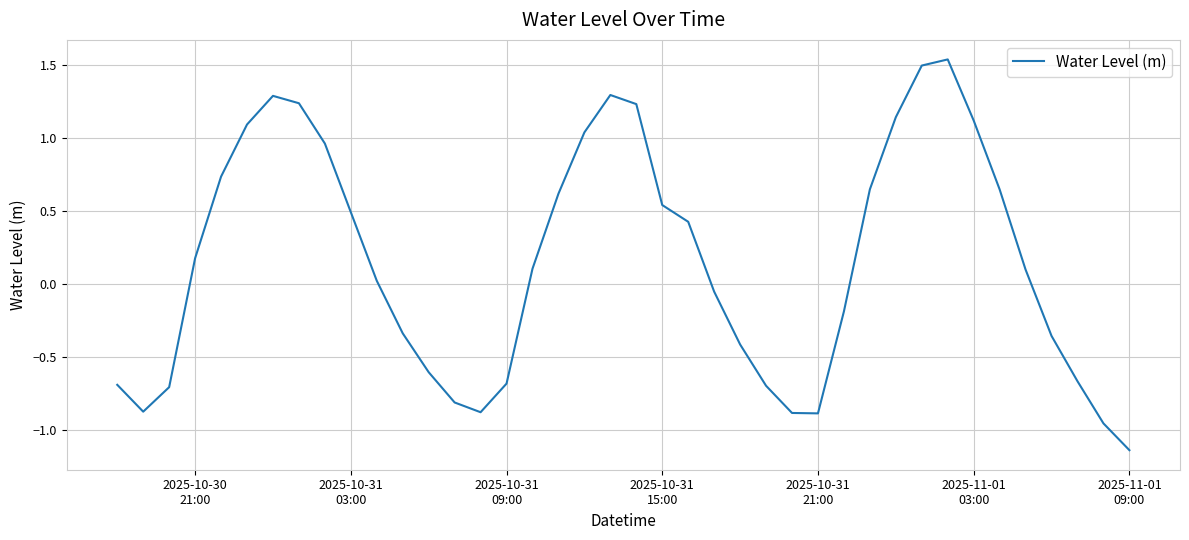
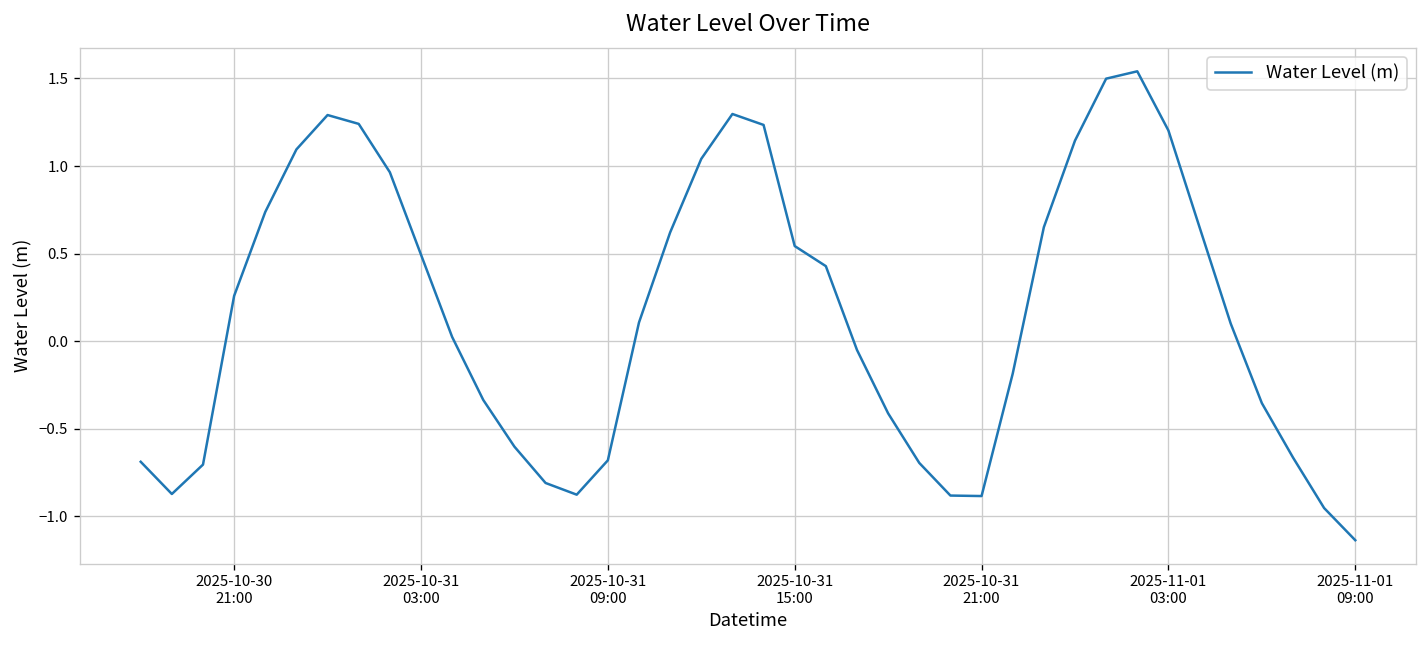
2025-10-30 21:00: 0.18 -> 0.26
2025-11-01 03:00: 1.12 -> 1.20
